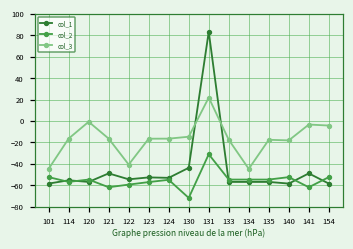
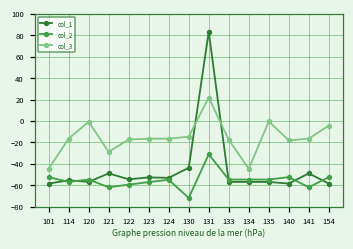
col_3, 121: -20 -> -30
col_3, 122: -40 -> -20
col_3, 135: -20 -> 0
col_3, 141: 0 -> -20
